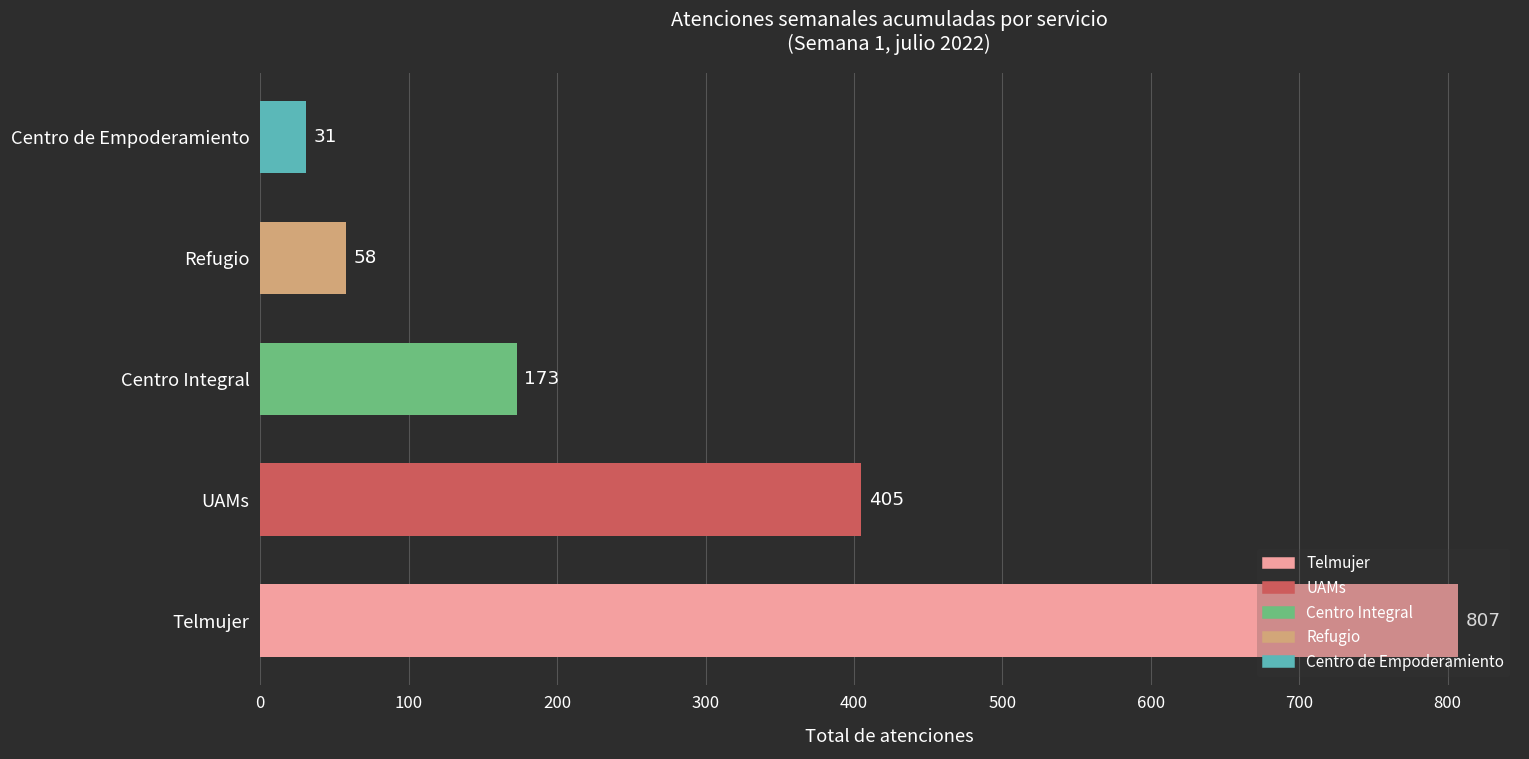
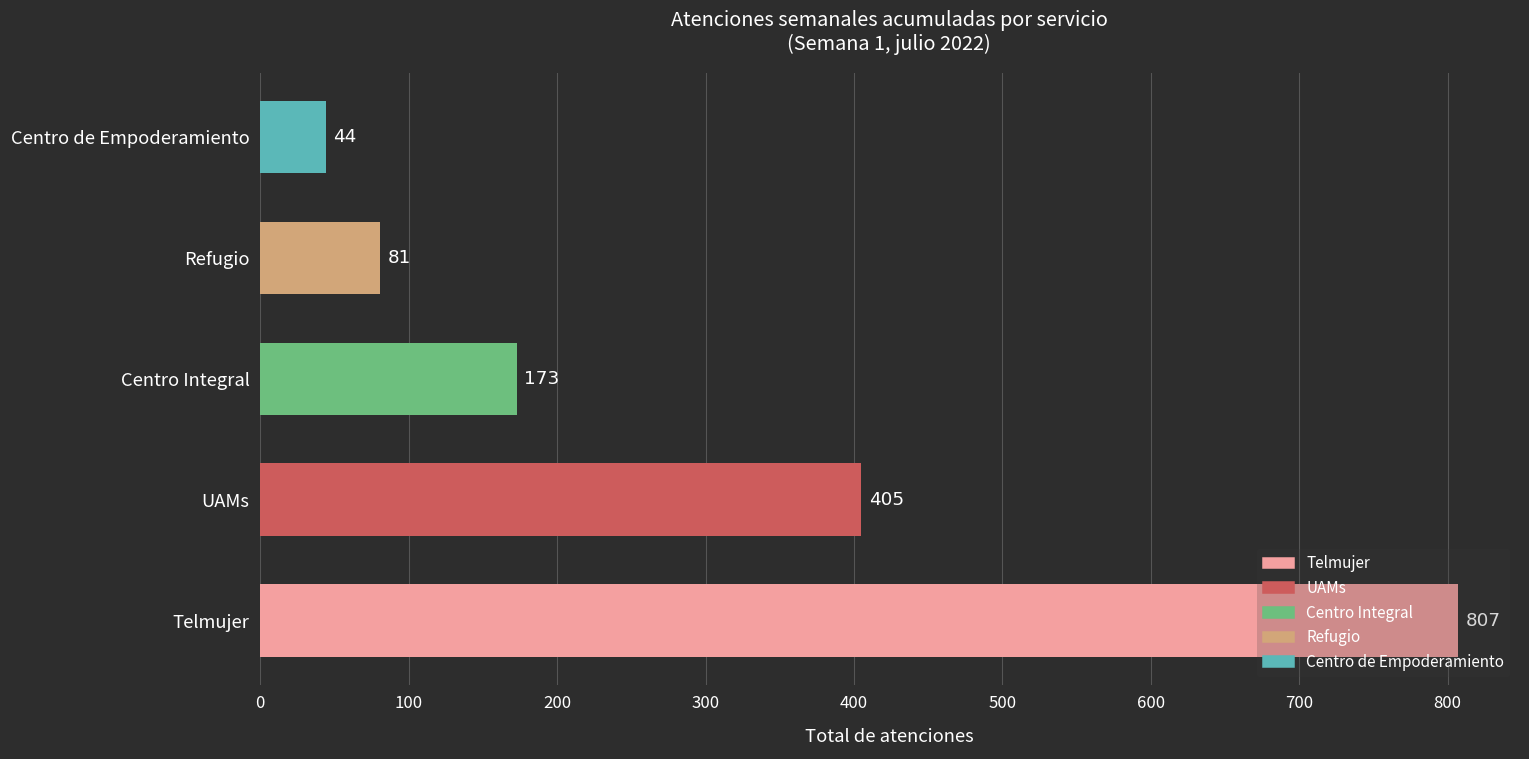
Centro de Empoderamiento: 31 -> 44
Refugio: 58 -> 81
